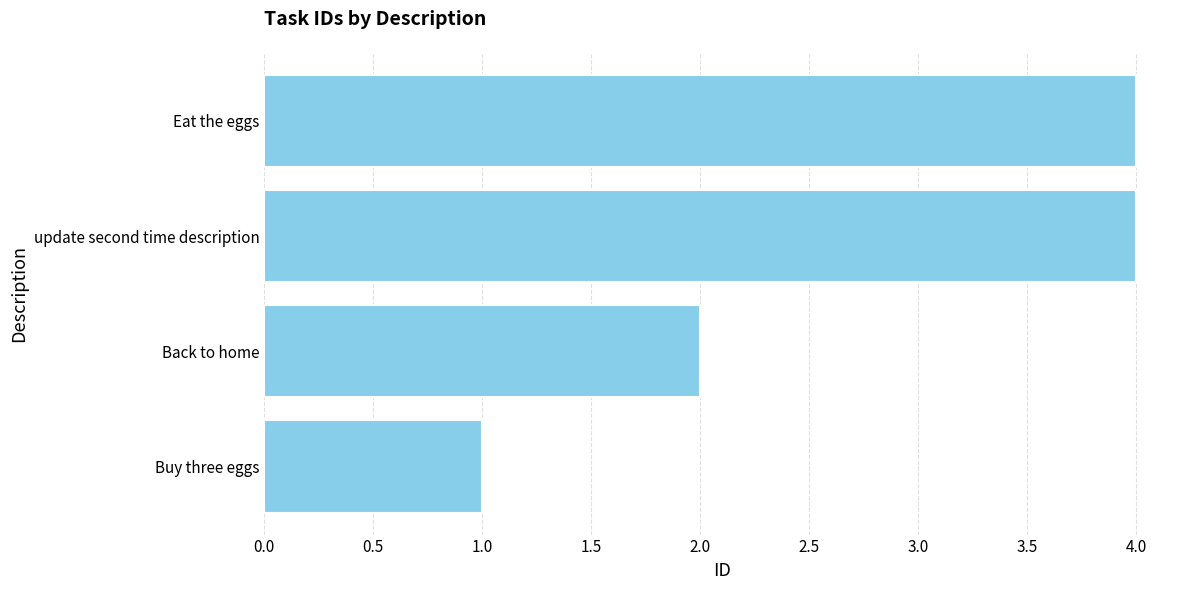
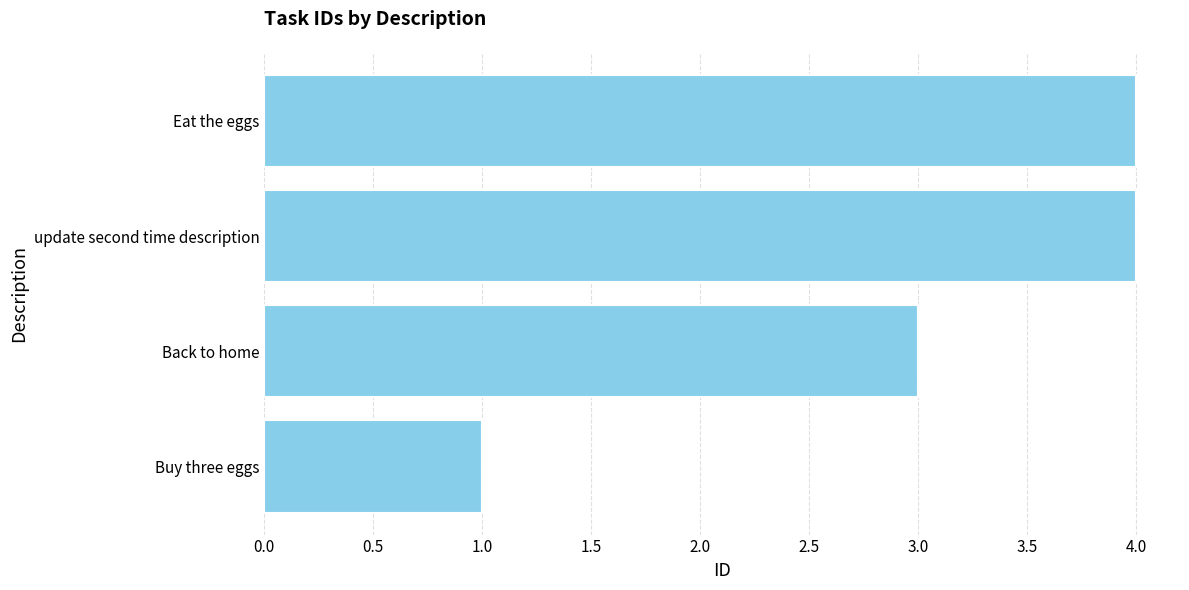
Back to home: 2 -> 3
